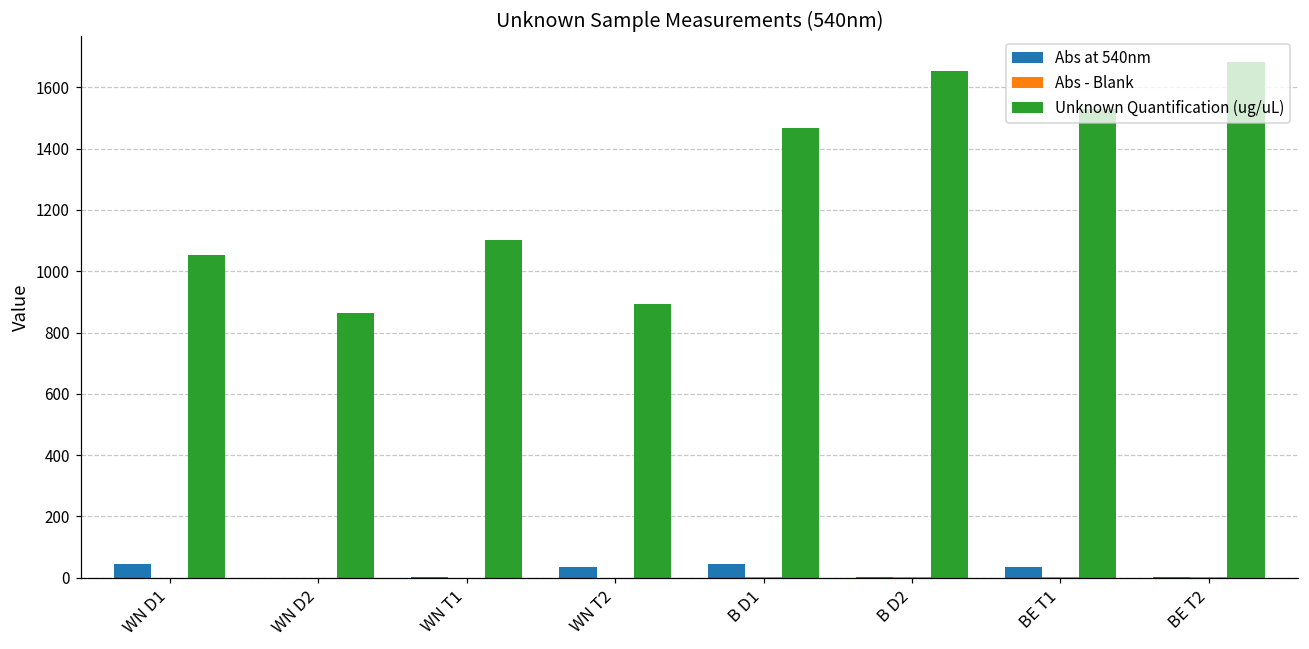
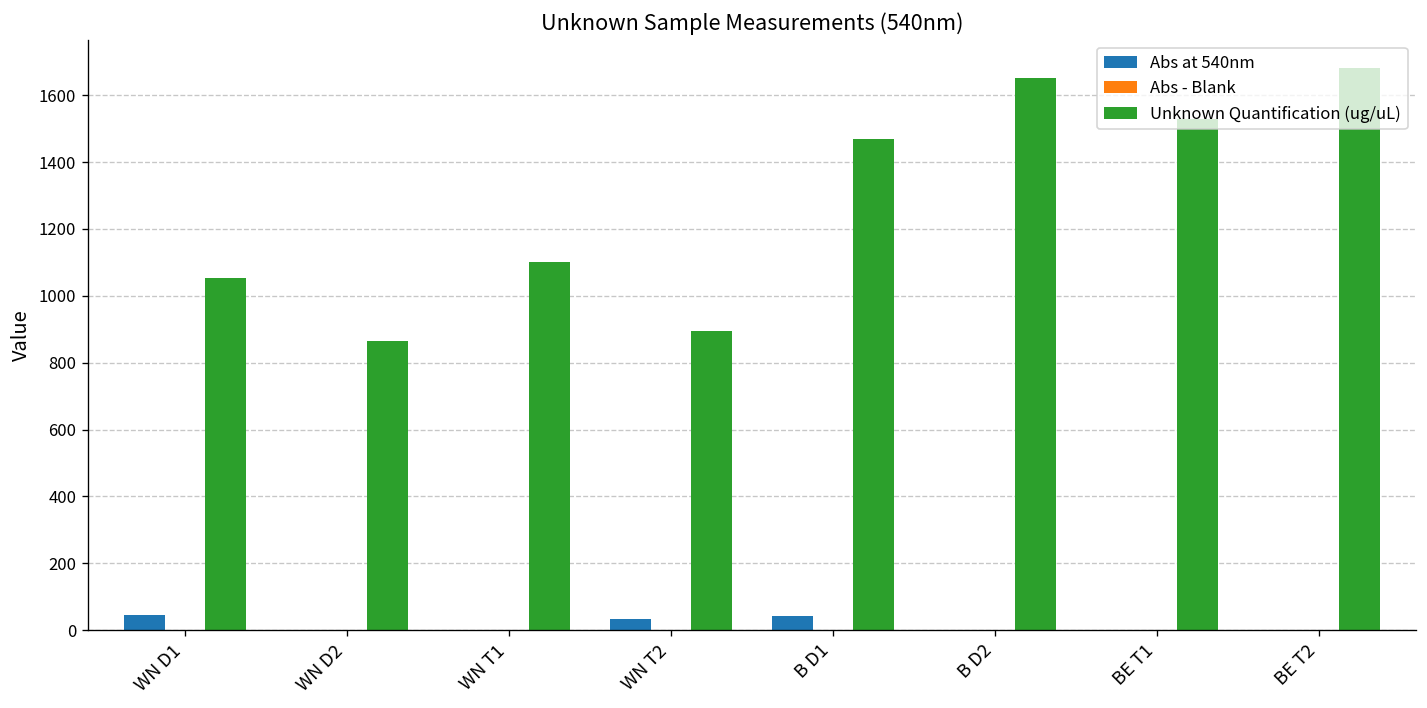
Abs at 540nm, BE T1: 30 -> 0
